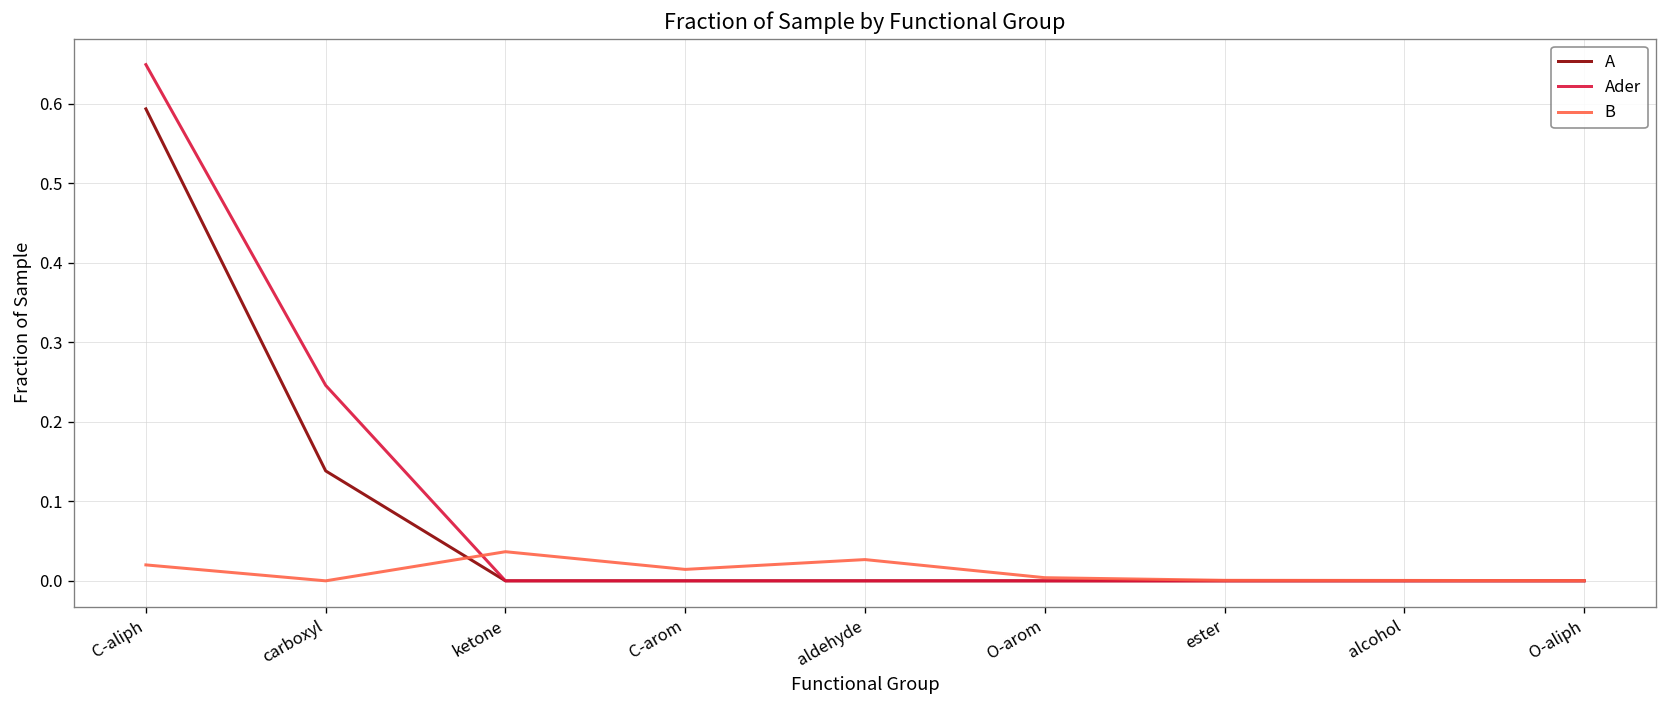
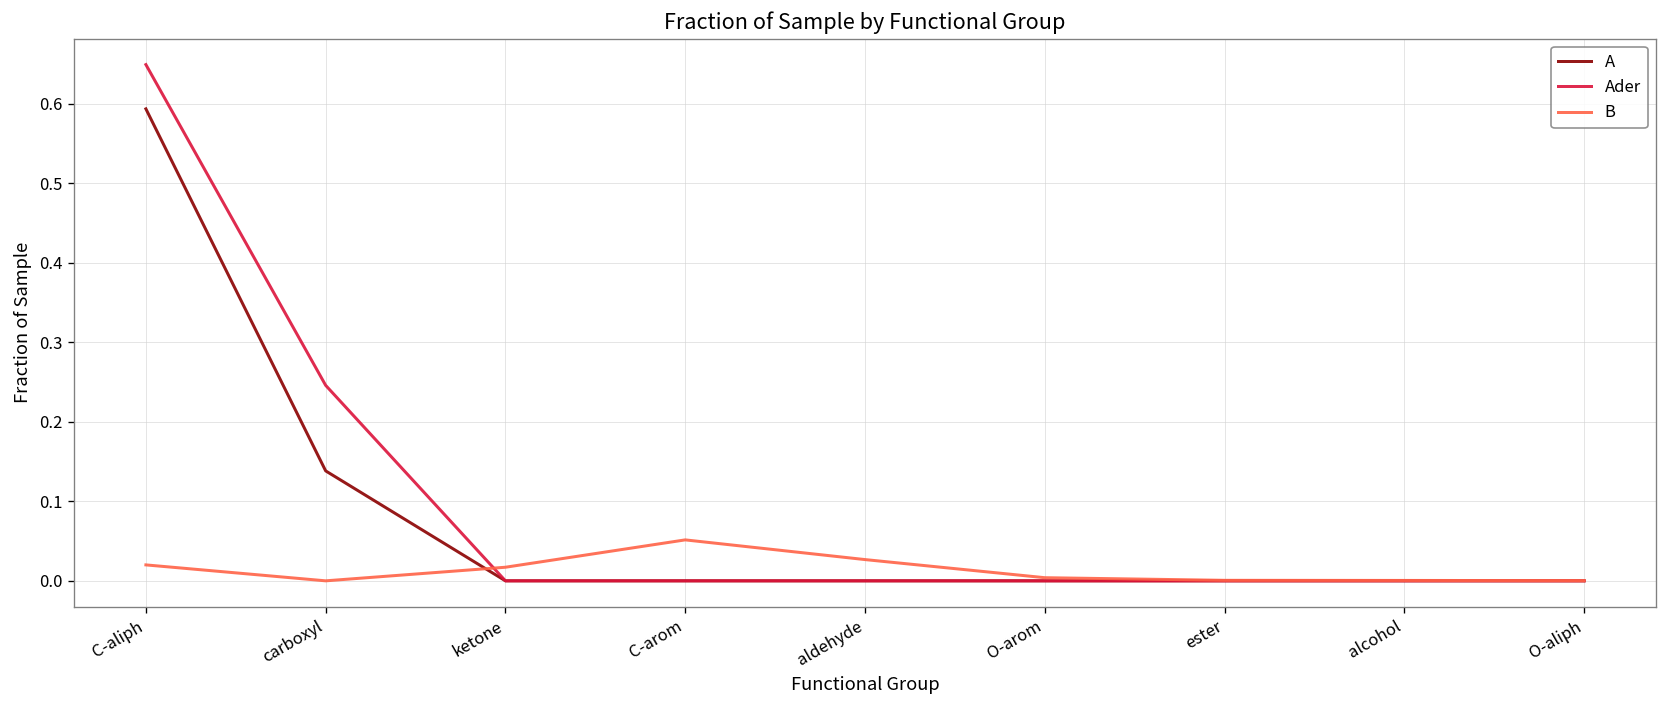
B, ketone: 0.04 -> 0.02
B, C-arom: 0.01 -> 0.05
